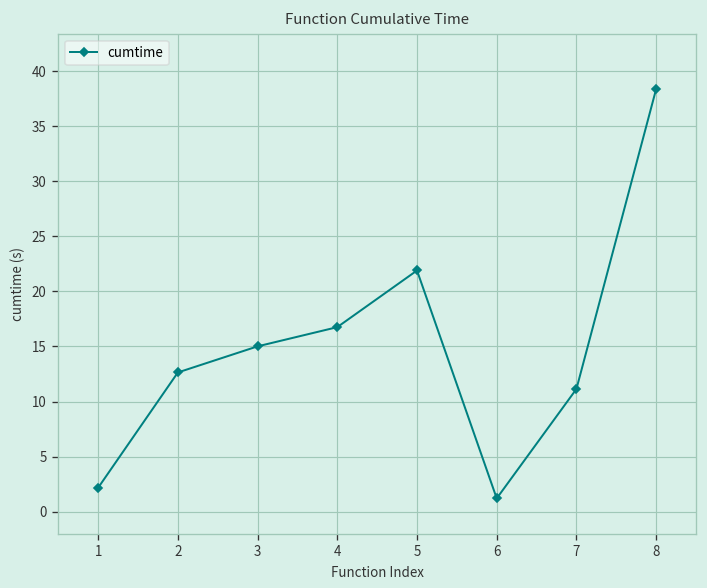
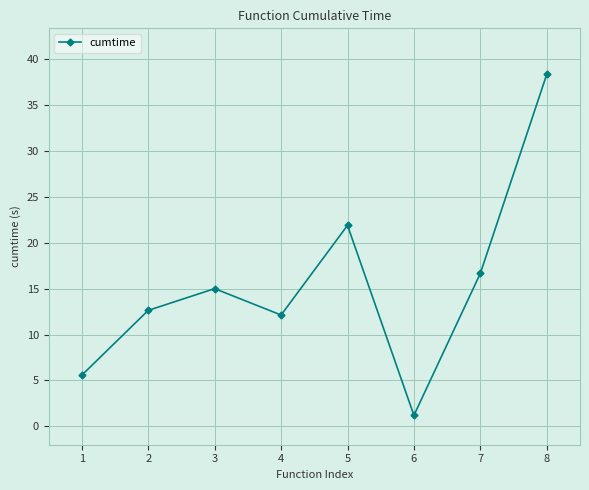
1: 2 -> 6
4: 17 -> 12
7: 11 -> 17
